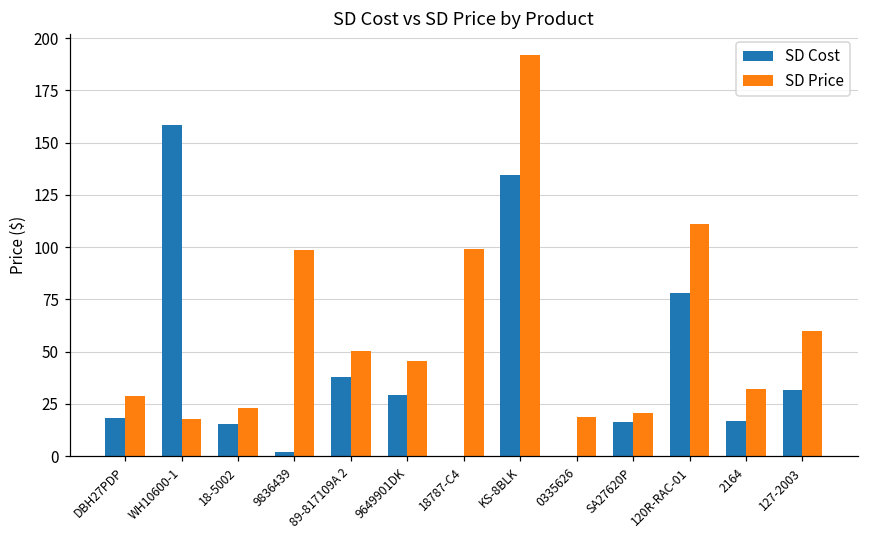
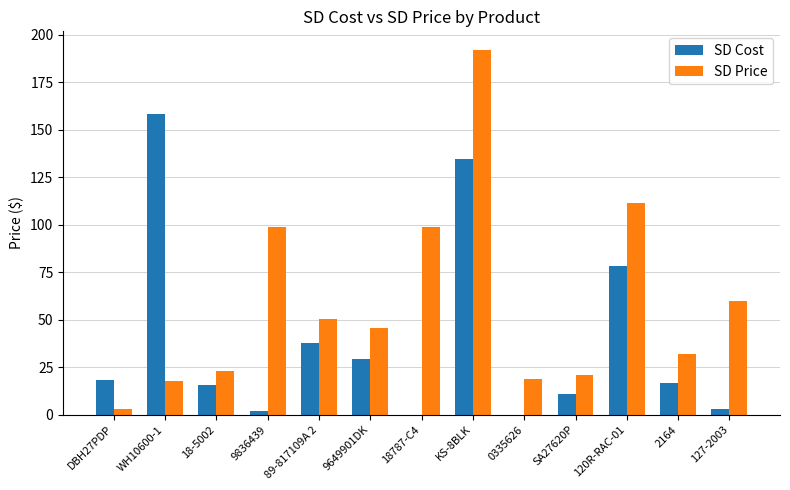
SD Price, DBH27PDP: 29 -> 3
SD Cost, SA27620P: 17 -> 11
SD Cost, 127-2003: 32 -> 3
